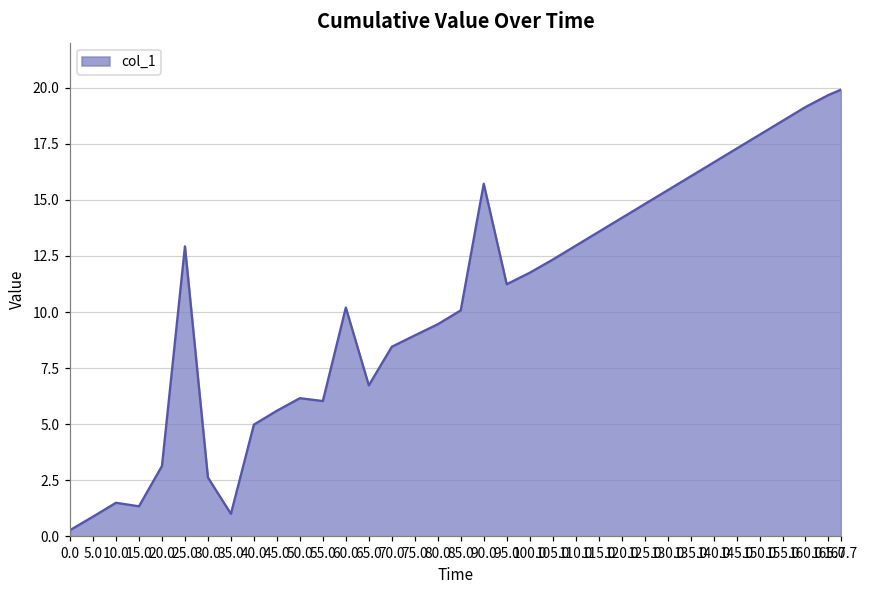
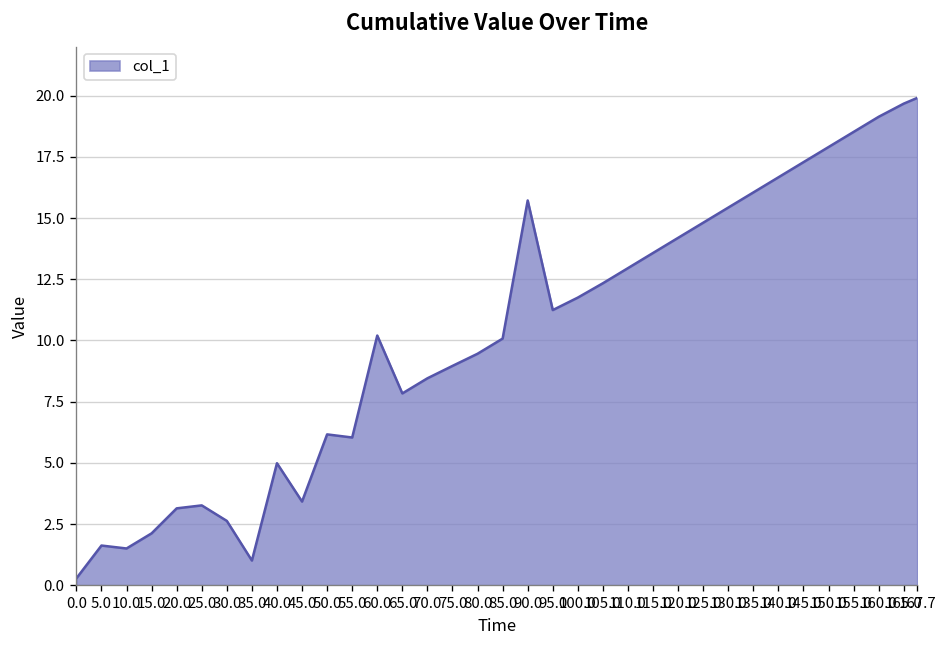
5.0: 0.9 -> 1.6
15.0: 1.3 -> 2.1
25.0: 12.9 -> 3.3
45.0: 5.6 -> 3.4
65.0: 6.7 -> 7.8
